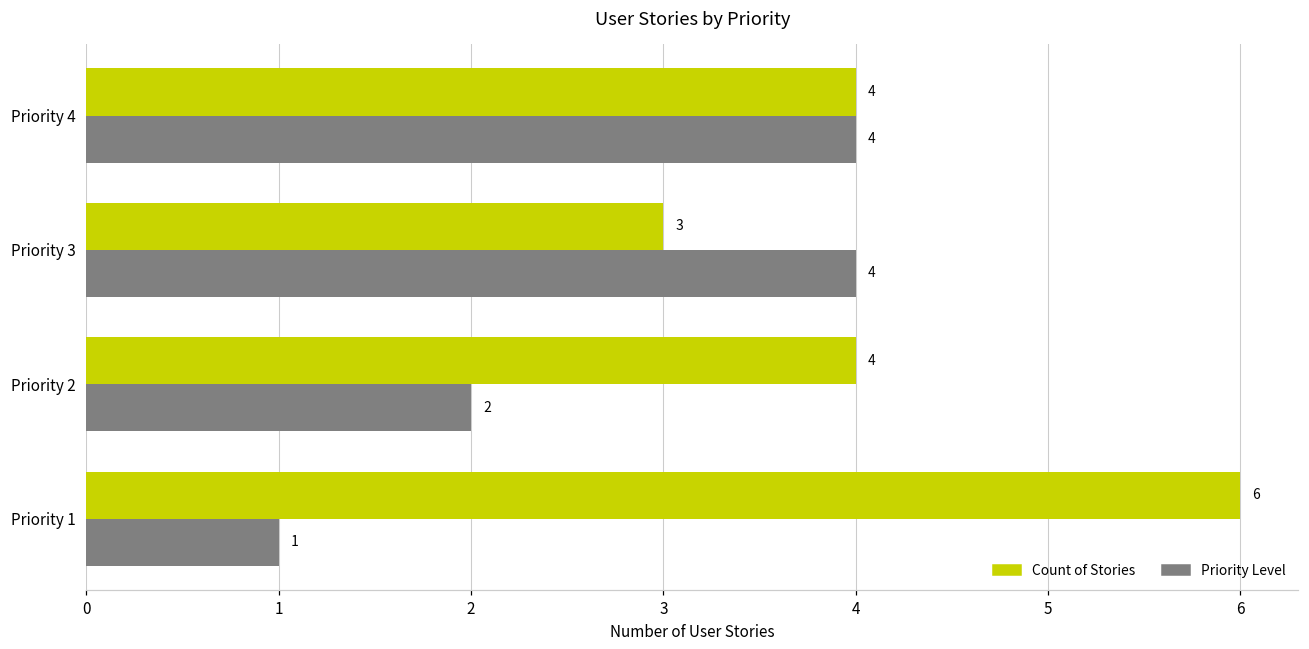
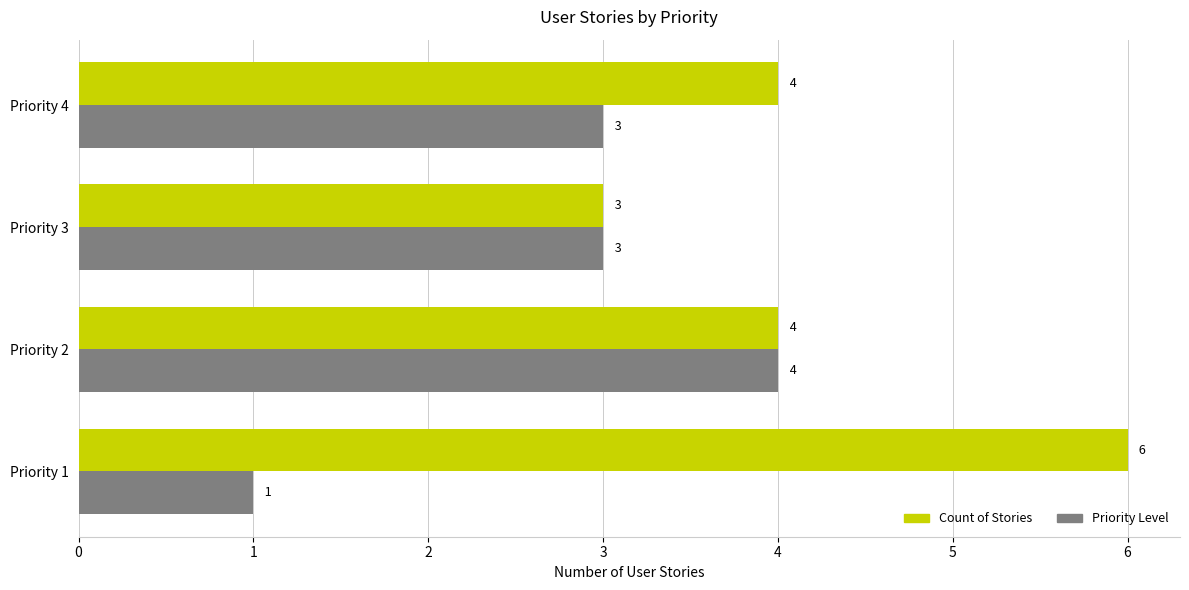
Priority Level, Priority 4: 4 -> 3
Priority Level, Priority 3: 4 -> 3
Priority Level, Priority 2: 2 -> 4
